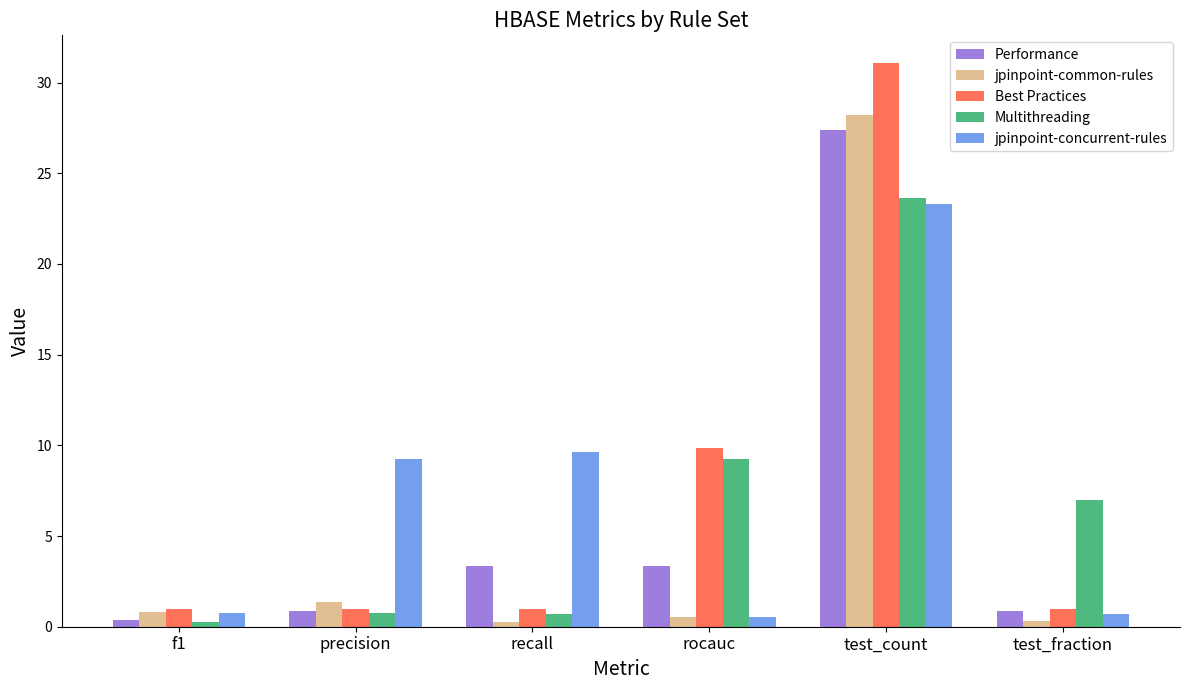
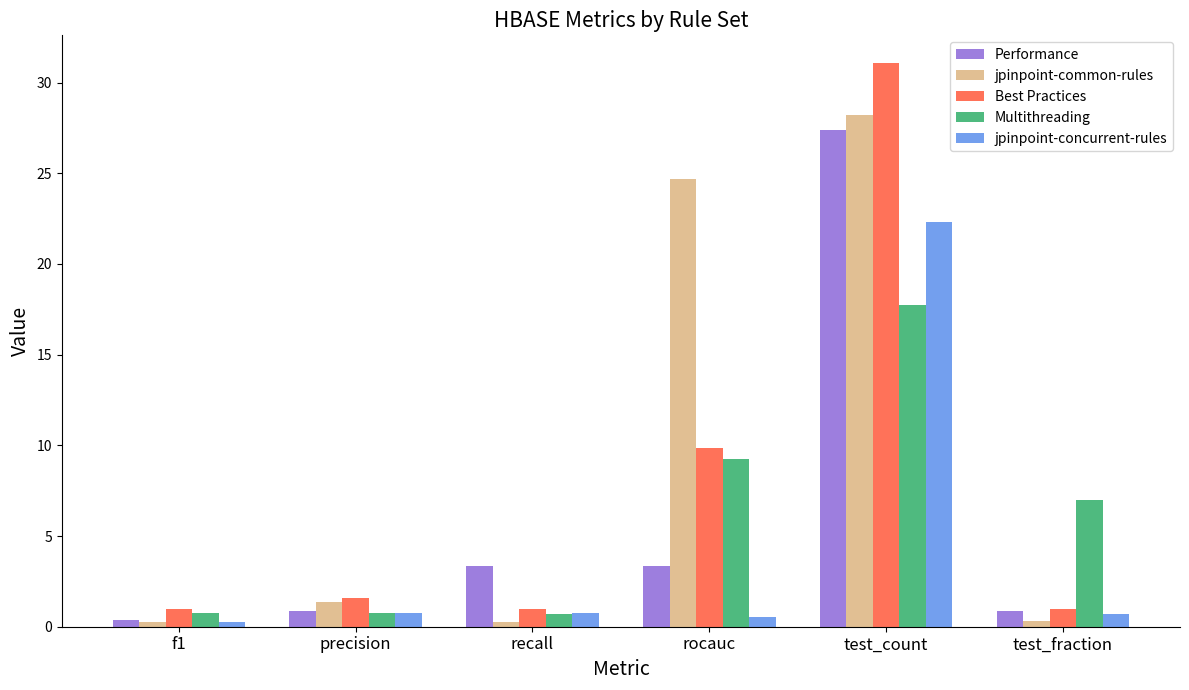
jpinpoint-common-rules, f1: 0.8 -> 0.2
Multithreading, f1: 0.3 -> 0.7
jpinpoint-concurrent-rules, f1: 0.7 -> 0.3
Best Practices, precision: 1.0 -> 1.6
jpinpoint-concurrent-rules, precision: 9.3 -> 0.7
jpinpoint-concurrent-rules, recall: 9.6 -> 0.7
jpinpoint-common-rules, rocauc: 0.5 -> 24.7
Multithreading, test_count: 23.7 -> 17.8
jpinpoint-concurrent-rules, test_count: 23.3 -> 22.3
